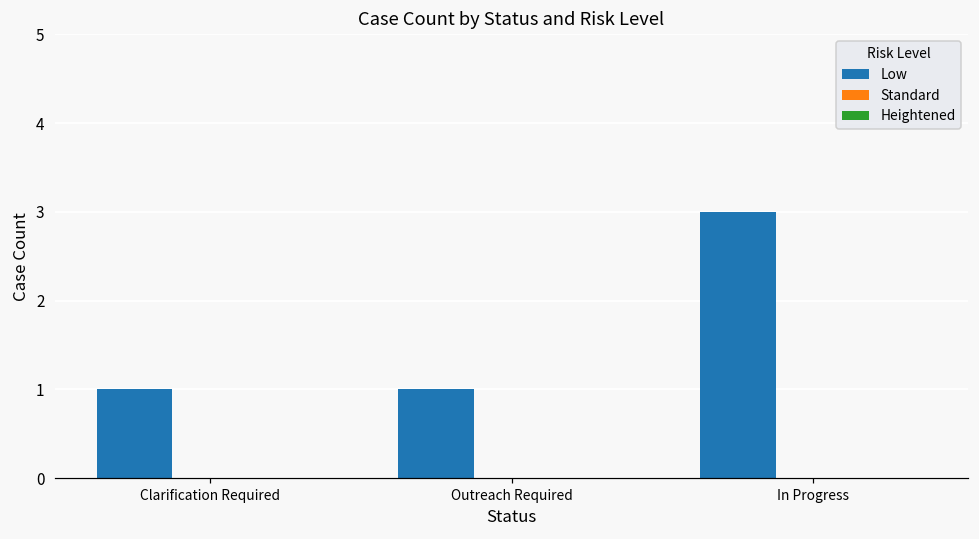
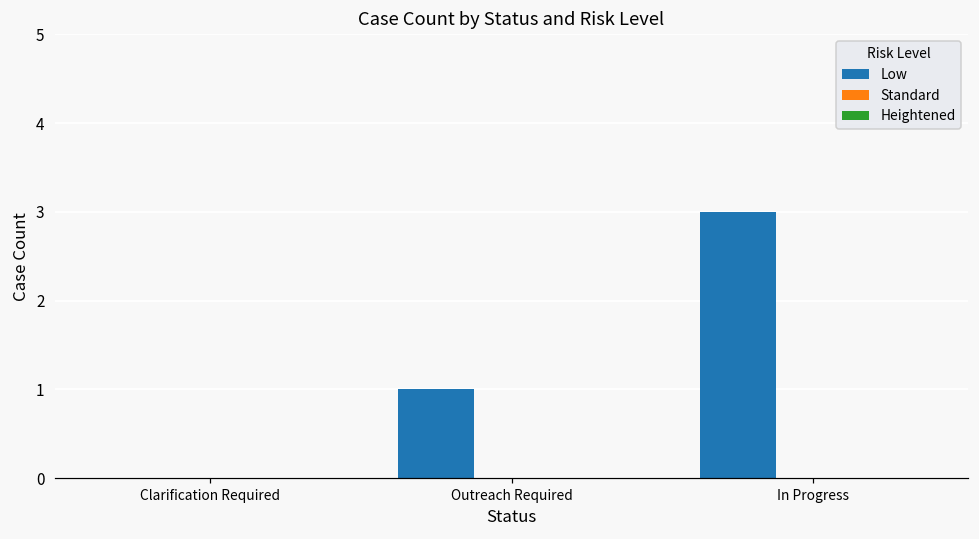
Low, Clarification Required: 1 -> 0
